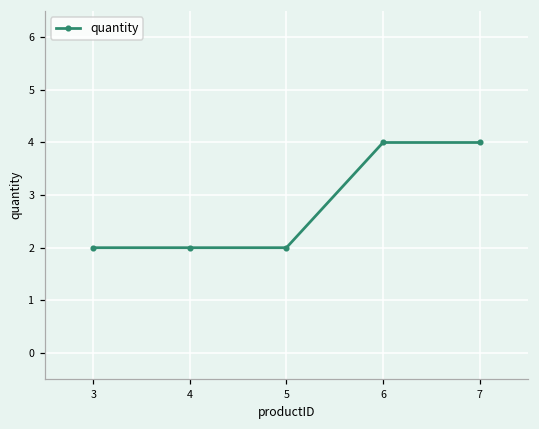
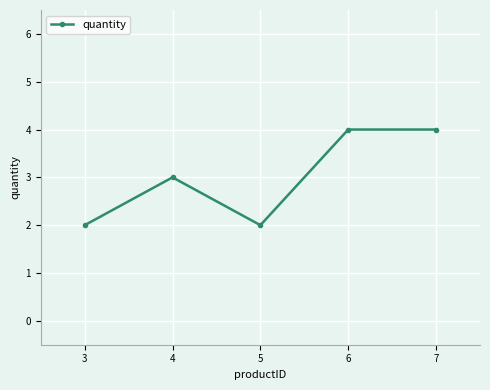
4: 2 -> 3
